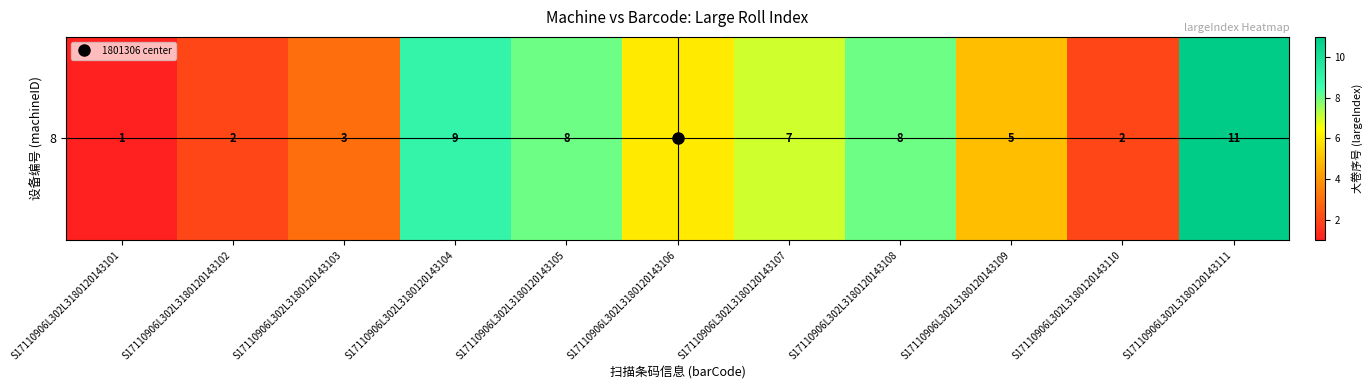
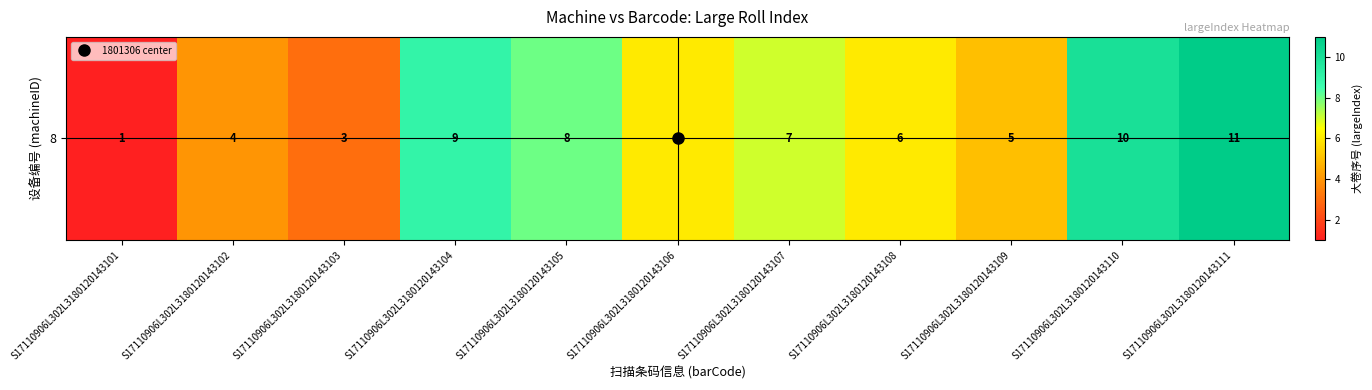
8, S17110906L302L3180120143102: 2 -> 4
8, S17110906L302L3180120143108: 8 -> 6
8, S17110906L302L3180120143110: 2 -> 10
